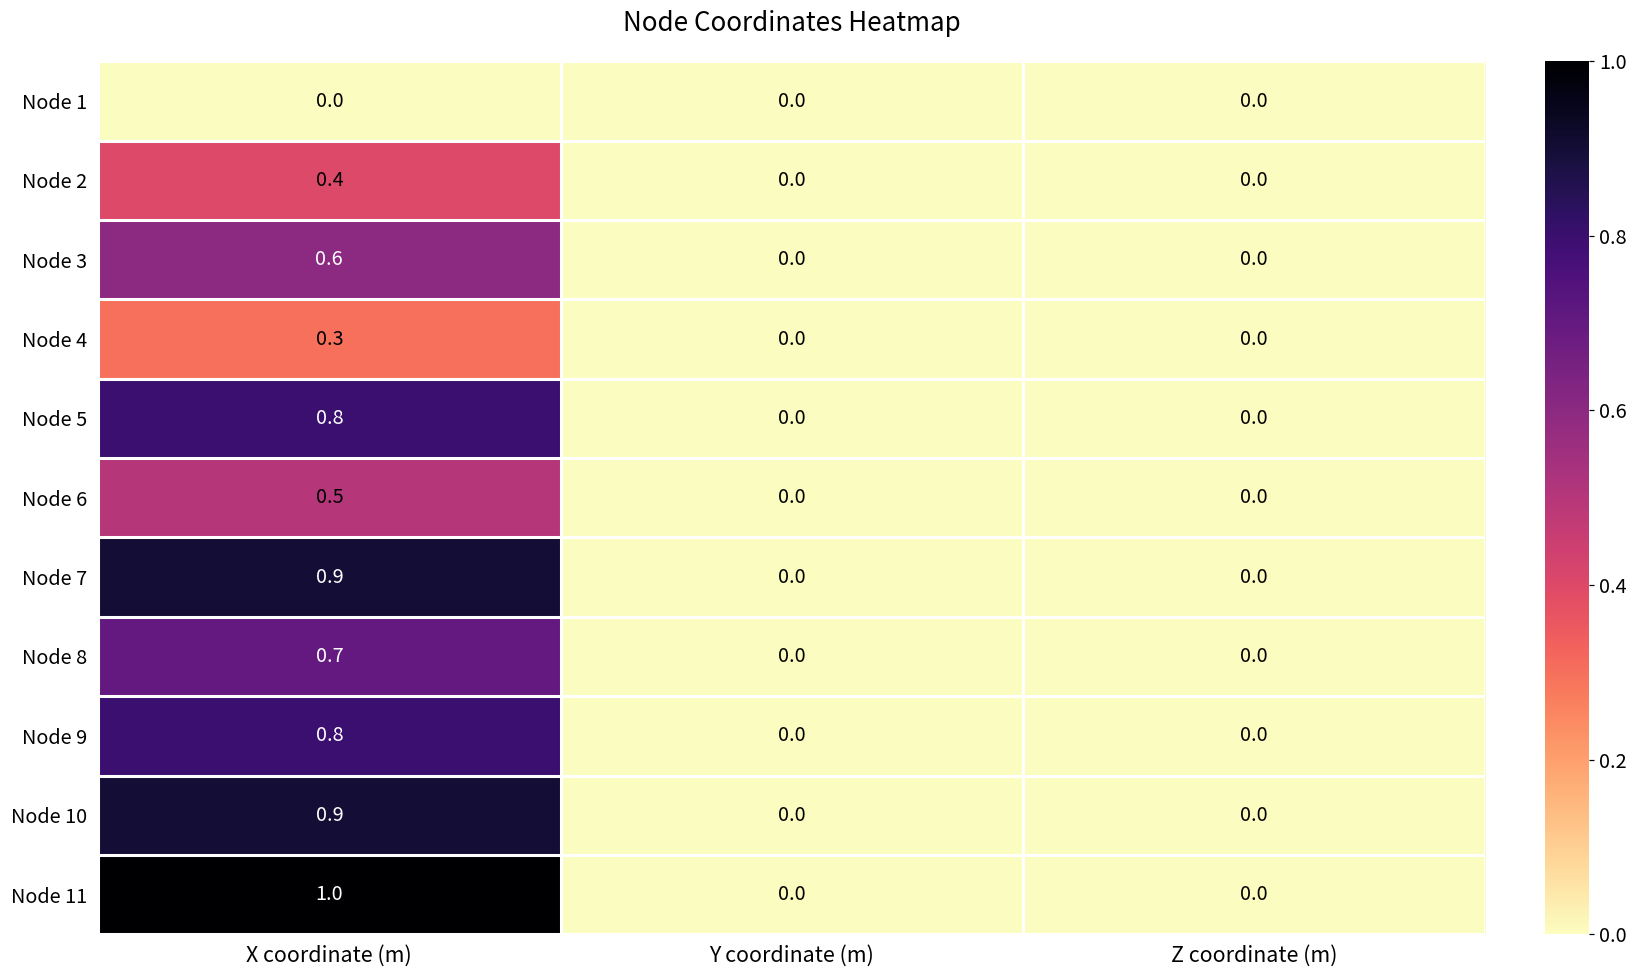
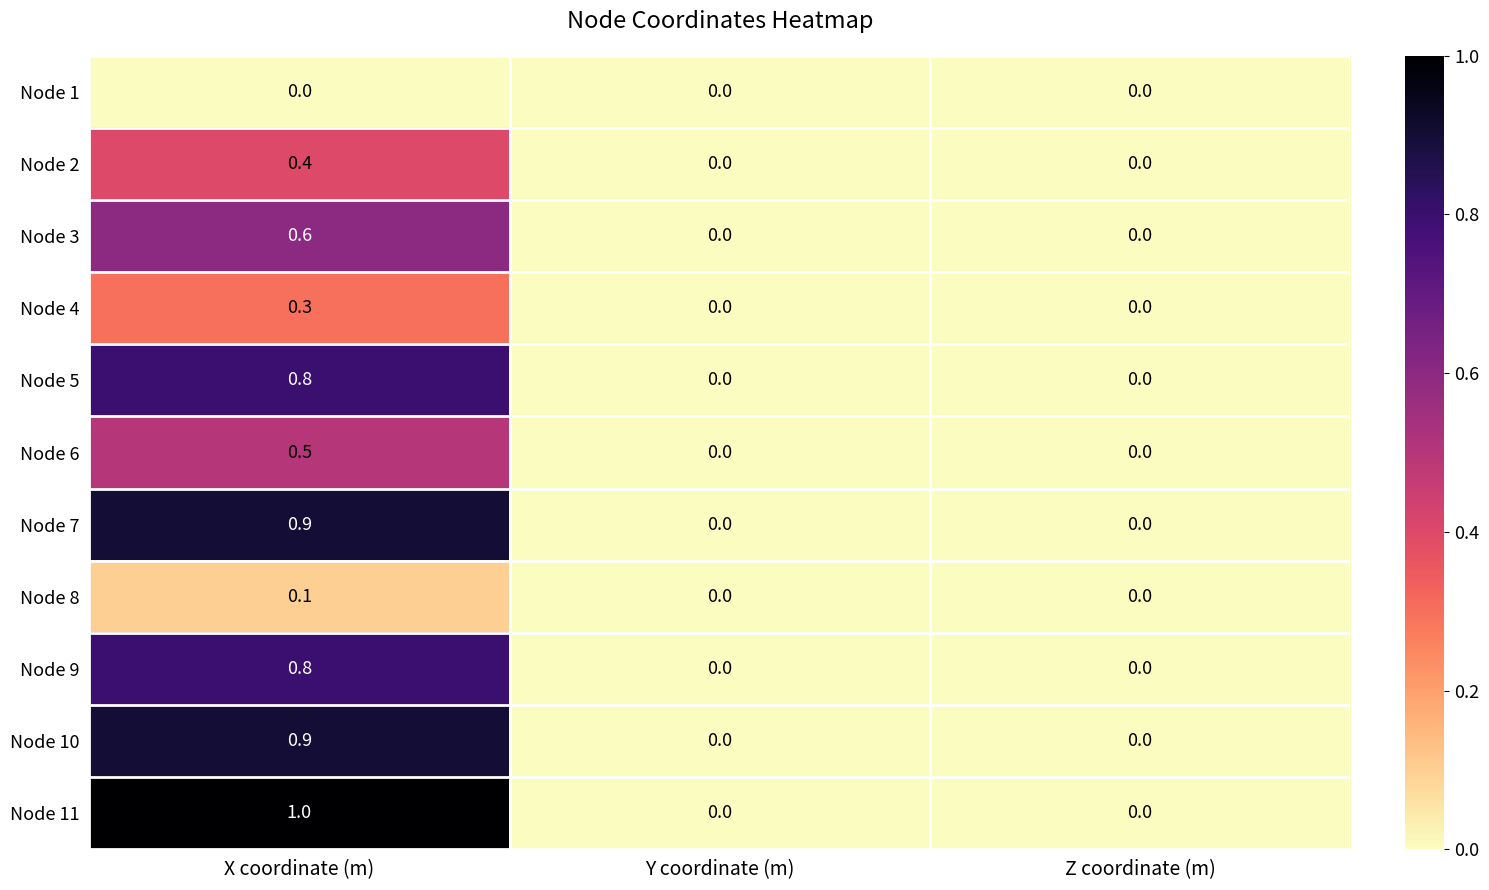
Node 8, X coordinate (m): 0.7 -> 0.1
